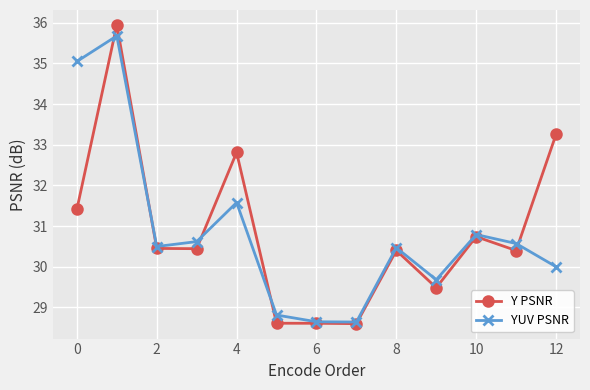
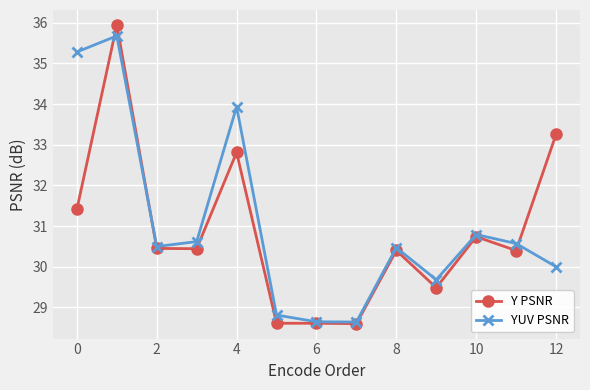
YUV PSNR, 0: 35.0 -> 35.3
YUV PSNR, 4: 31.6 -> 33.9
